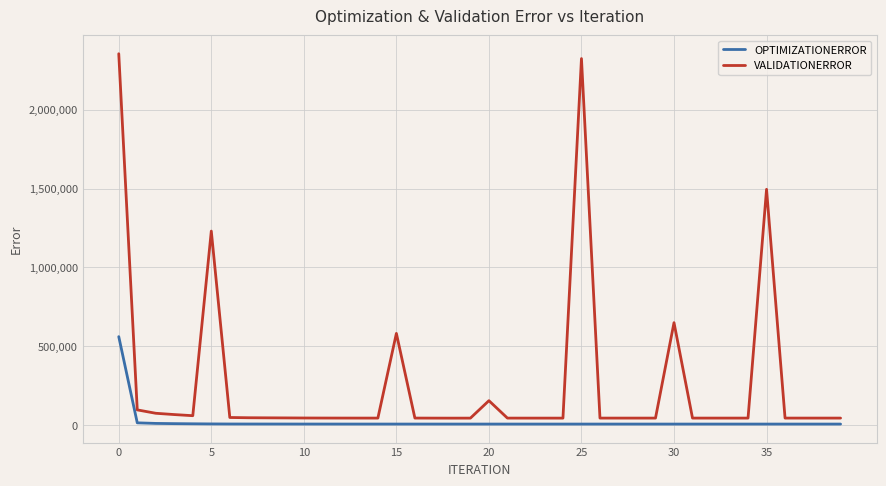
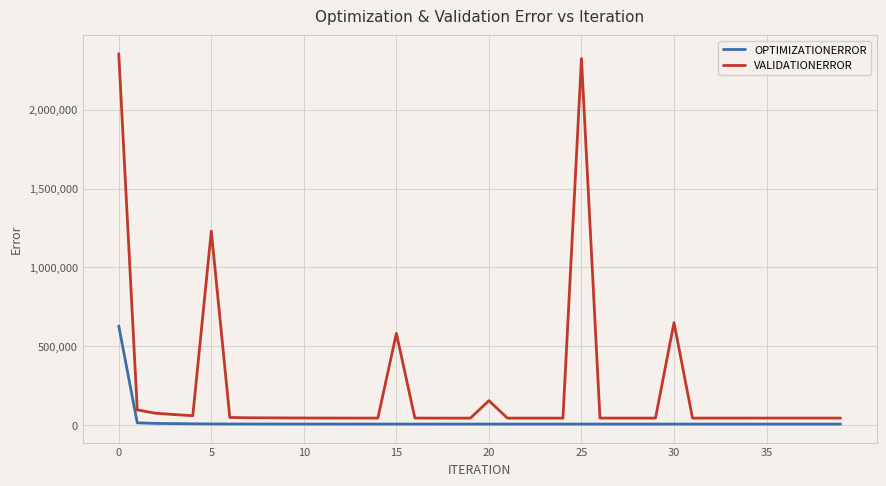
OPTIMIZATIONERROR, 0: 560,000 -> 630,000
VALIDATIONERROR, 35: 1,500,000 -> 40,000
